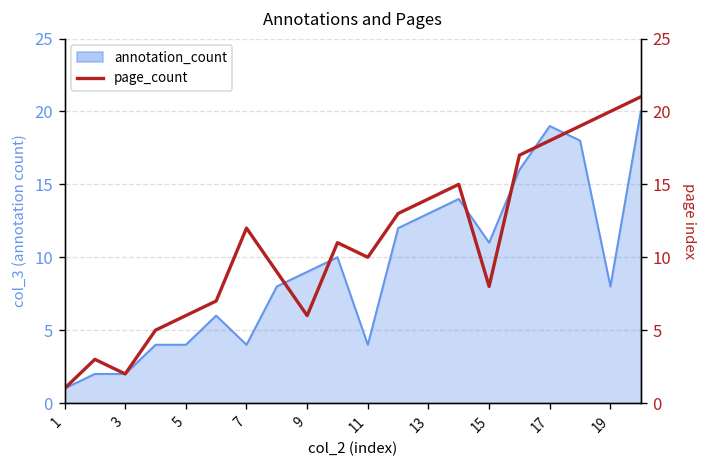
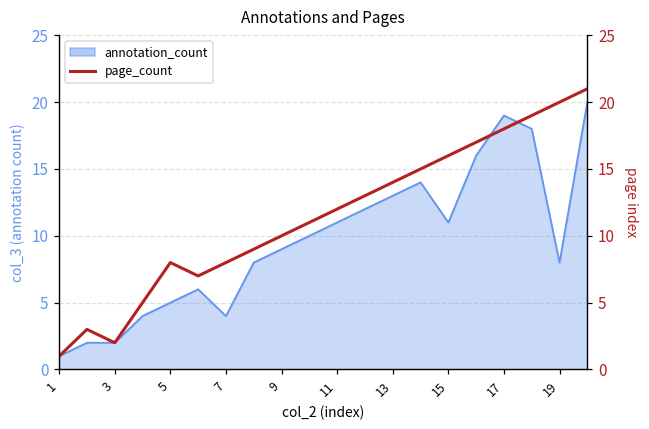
annotation_count, 5: 4 -> 5
annotation_count, 11: 4 -> 11
page_count, 5: 6 -> 8
page_count, 7: 12 -> 8
page_count, 9: 6 -> 10
page_count, 11: 10 -> 12
page_count, 15: 8 -> 16
